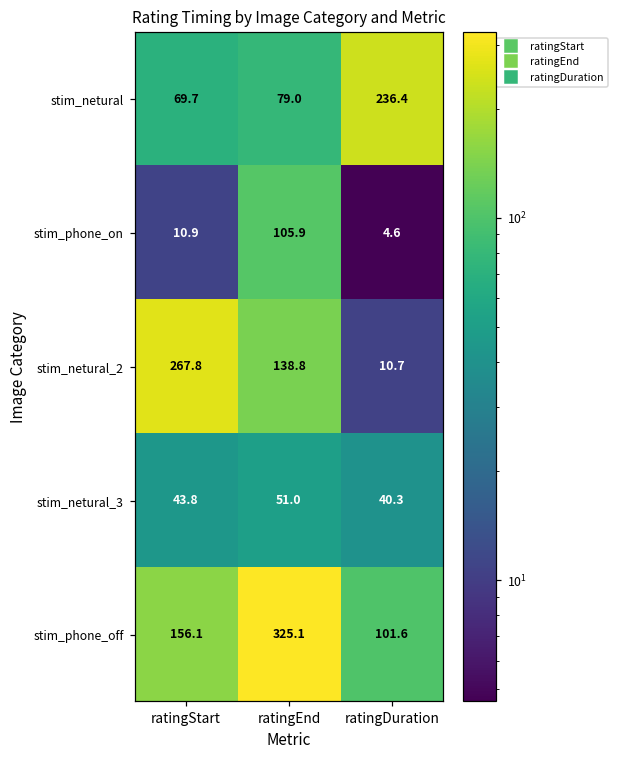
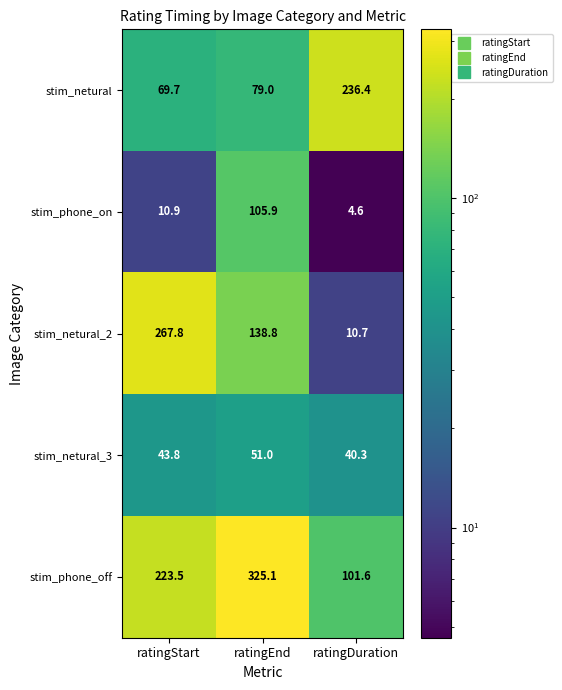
stim_phone_off, ratingStart: 156.1 -> 223.5
